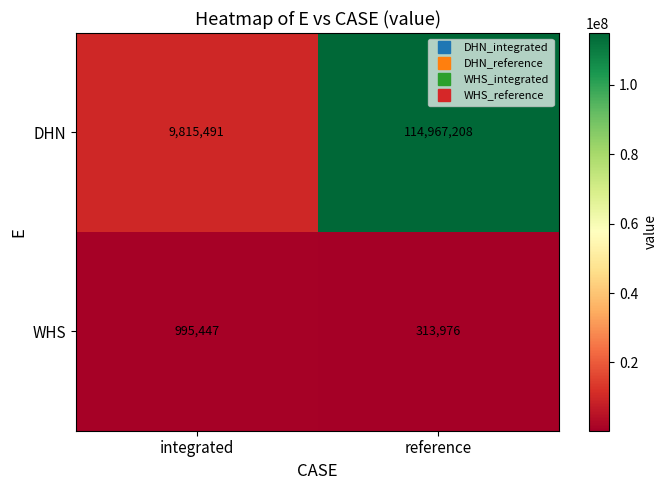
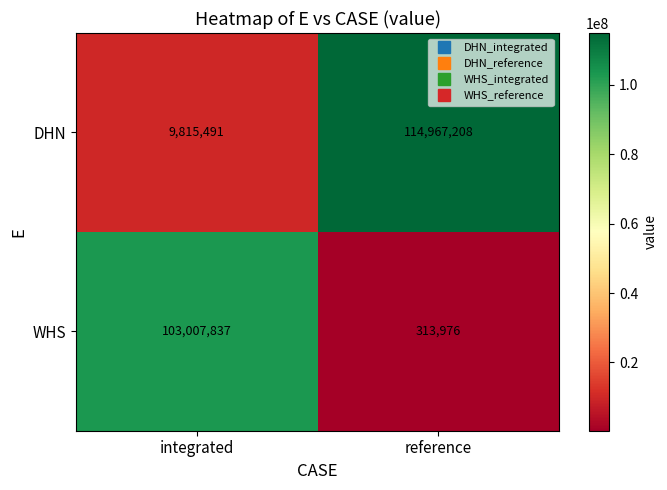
WHS, integrated: 995,447 -> 103,007,837
